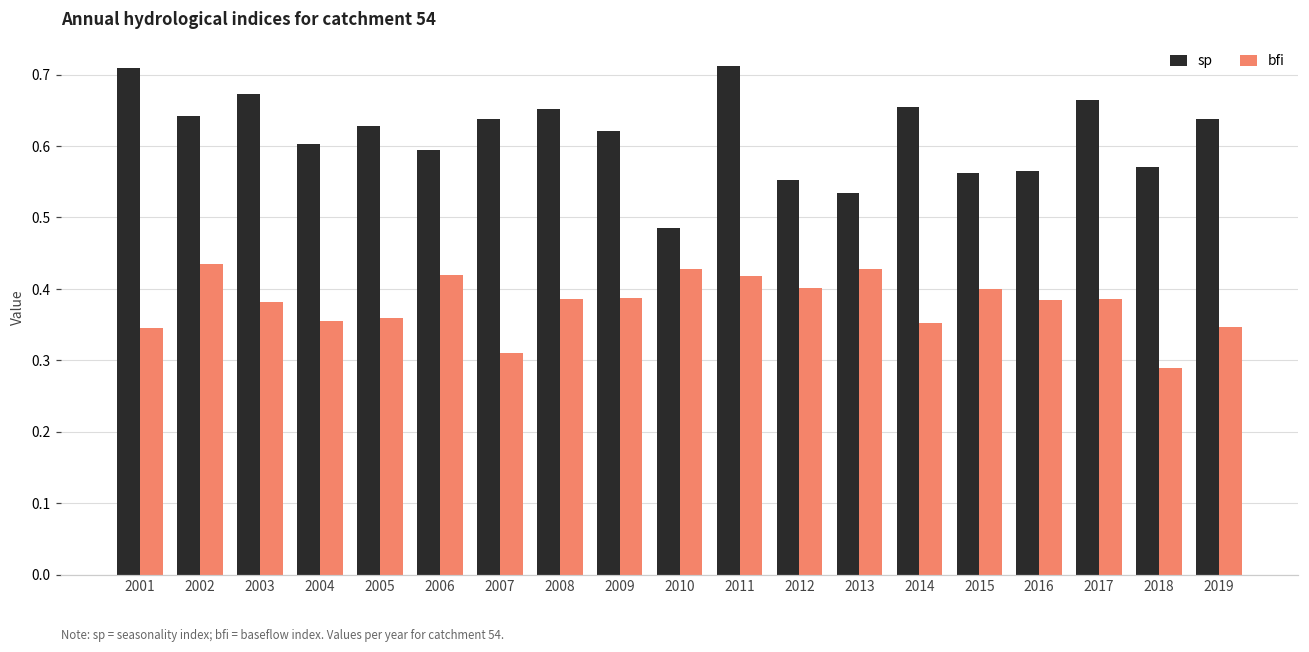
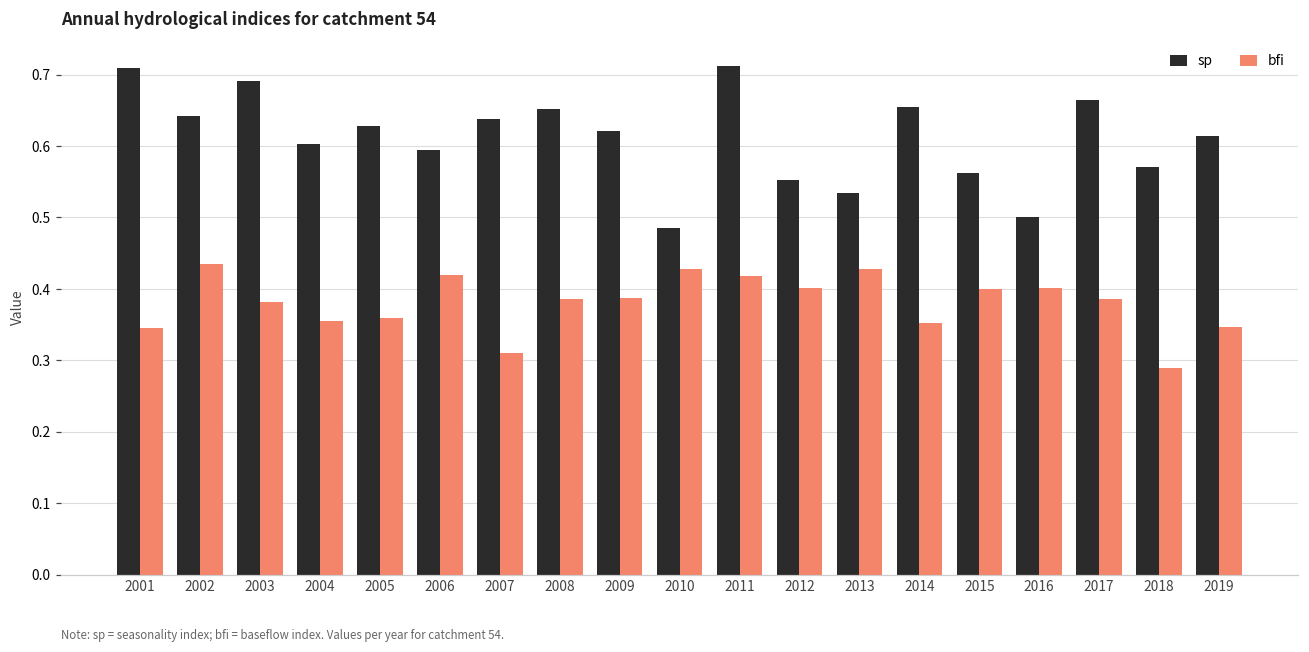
sp, 2003: 0.67 -> 0.69
sp, 2016: 0.56 -> 0.50
bfi, 2016: 0.39 -> 0.40
sp, 2019: 0.64 -> 0.61
